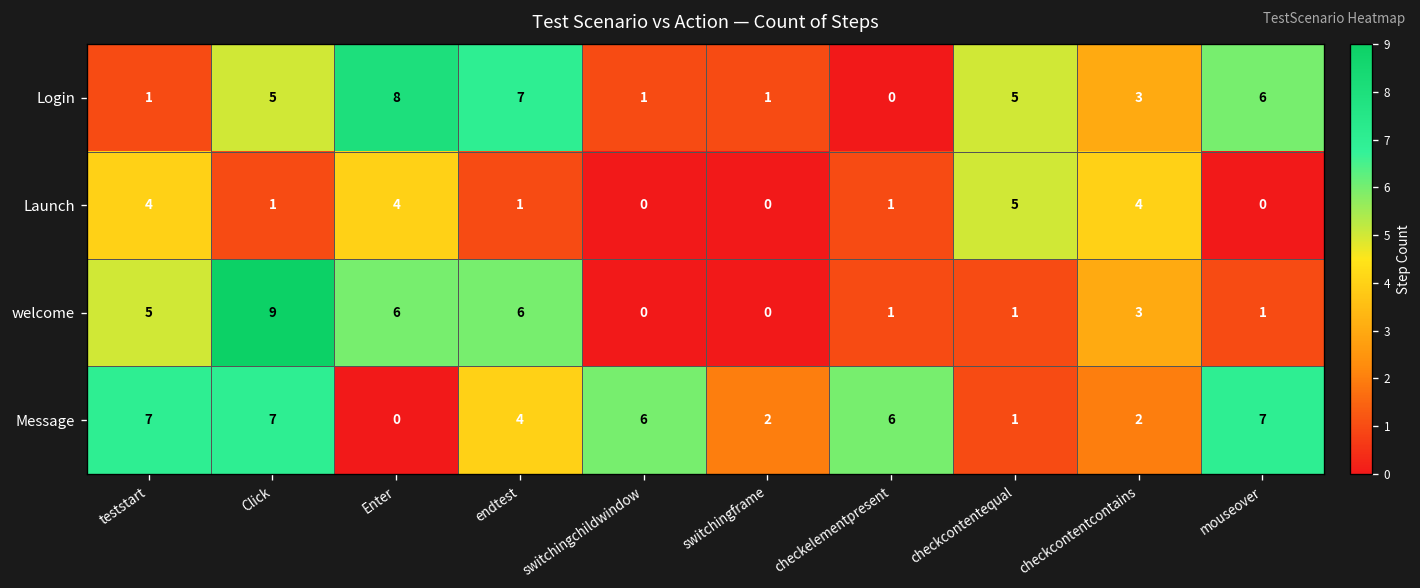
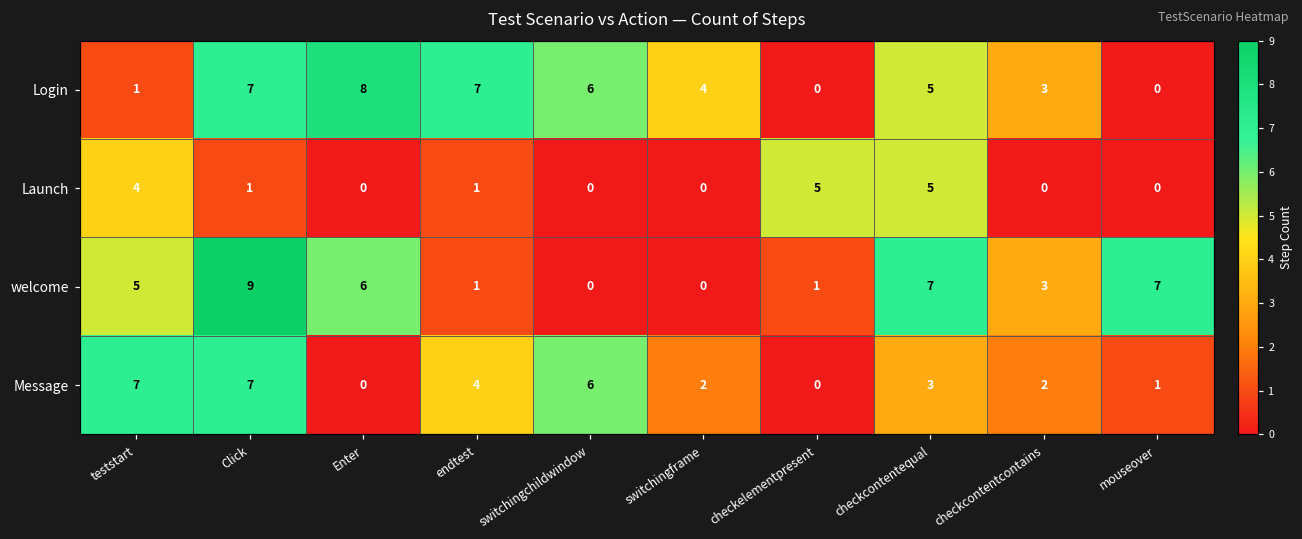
Login, Click: 5 -> 7
Login, switchingchildwindow: 1 -> 6
Login, switchingframe: 1 -> 4
Login, mouseover: 6 -> 0
Launch, Enter: 4 -> 0
Launch, checkelementpresent: 1 -> 5
Launch, checkcontentcontains: 4 -> 0
welcome, endtest: 6 -> 1
welcome, checkcontentequal: 1 -> 7
welcome, mouseover: 1 -> 7
Message, checkelementpresent: 6 -> 0
Message, checkcontentequal: 1 -> 3
Message, mouseover: 7 -> 1
